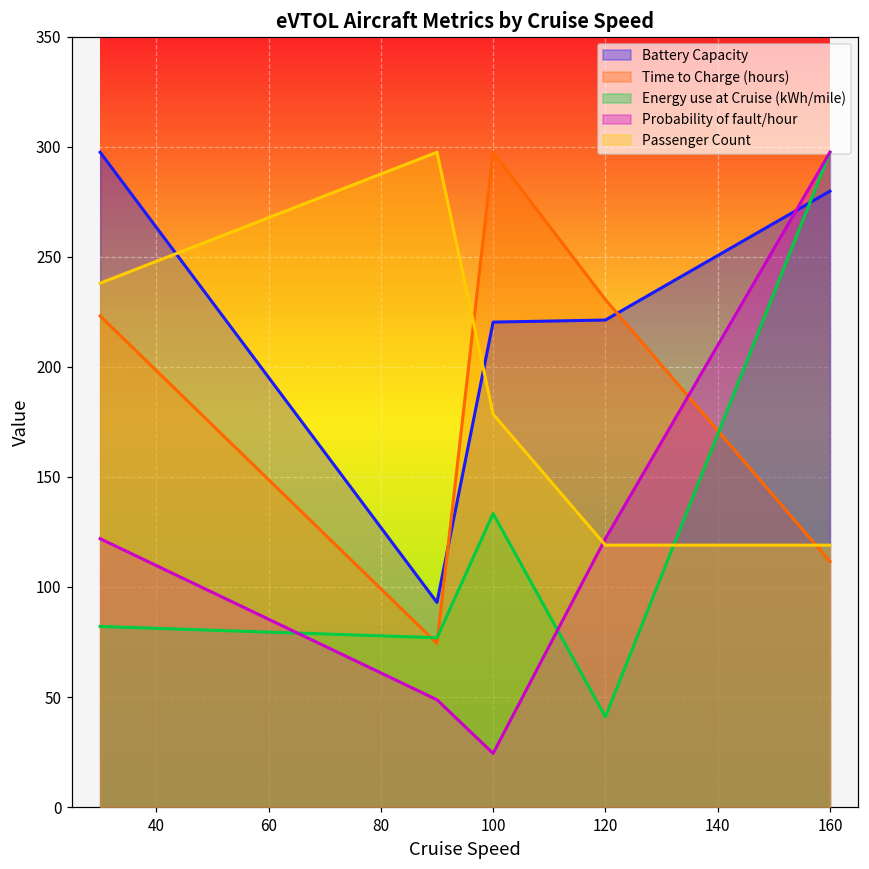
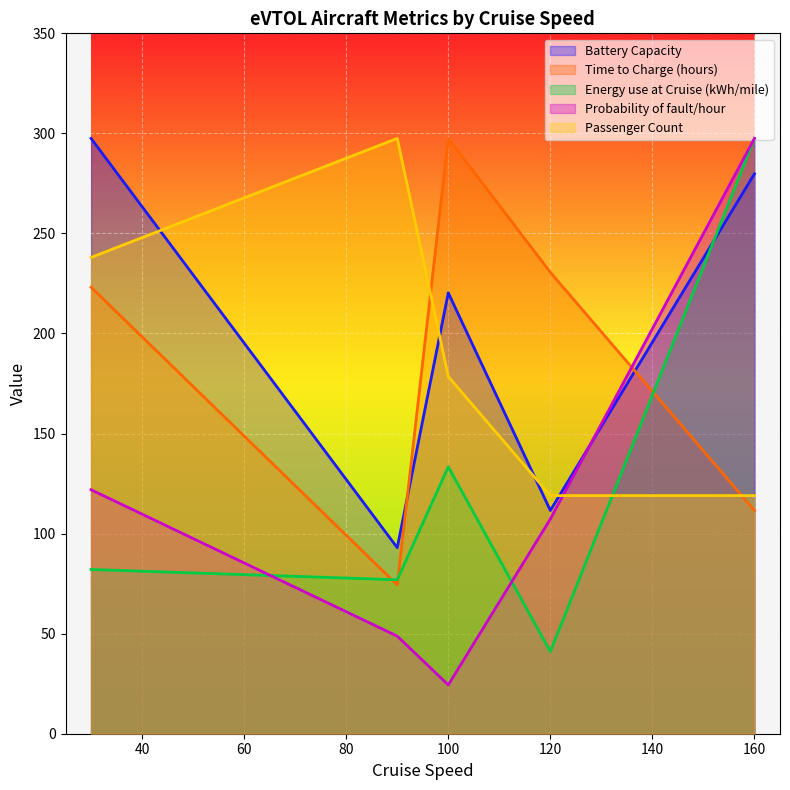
Battery Capacity, 120: 221 -> 112
Probability of fault/hour, 120: 122 -> 107
